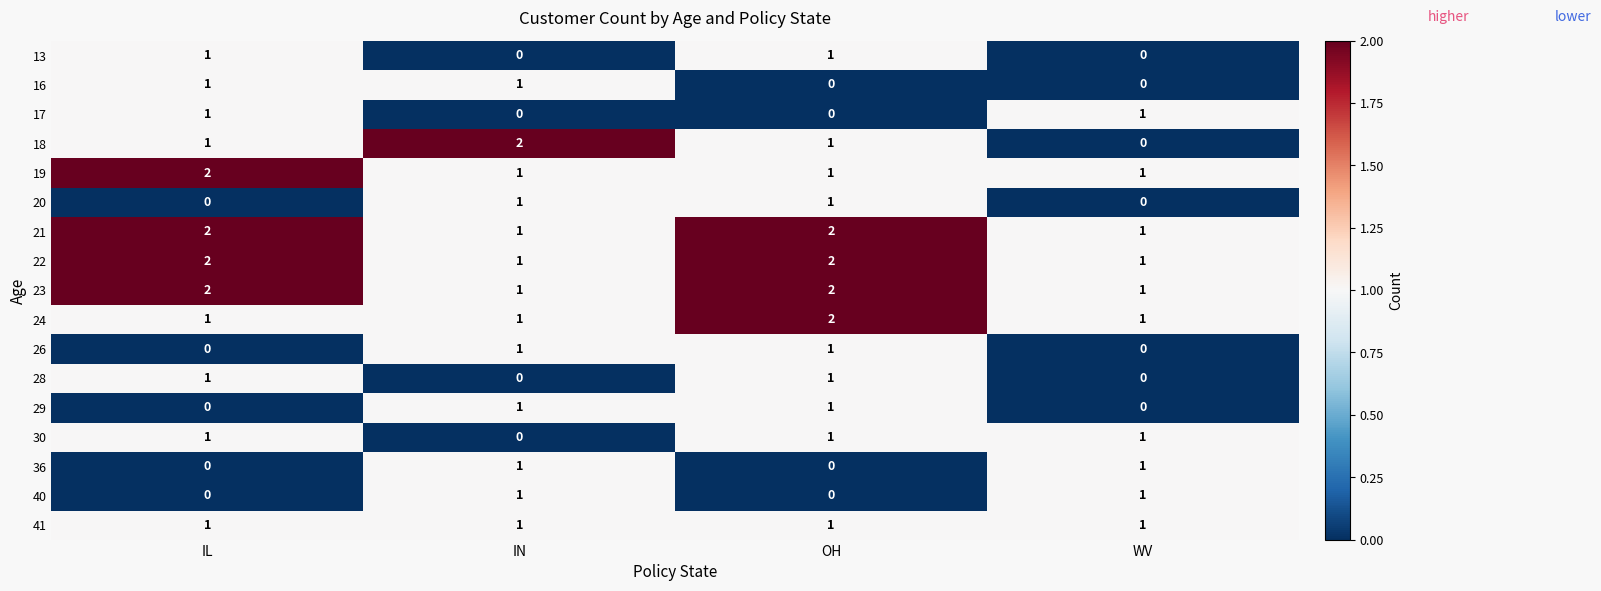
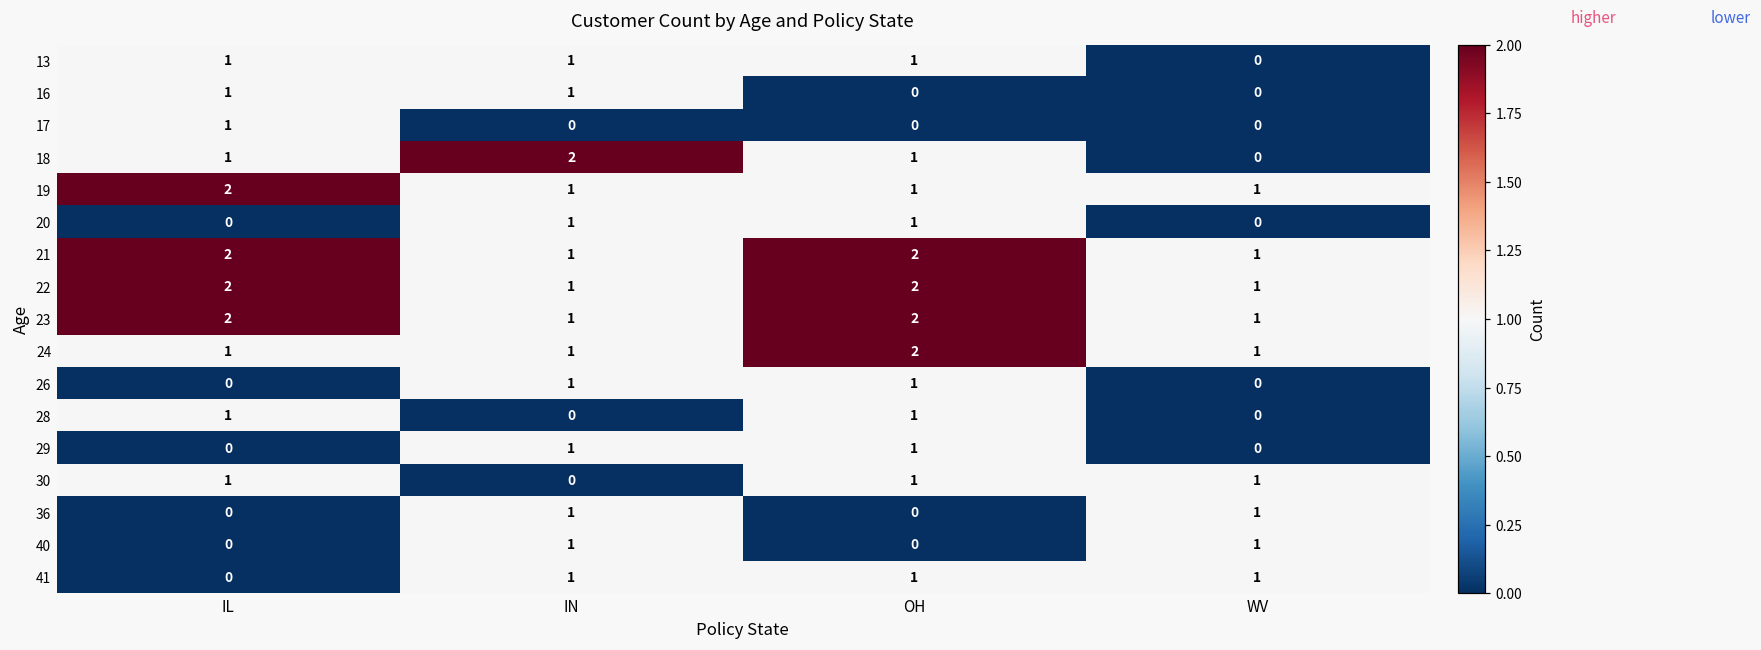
13, IN: 0 -> 1
17, WV: 1 -> 0
41, IL: 1 -> 0
